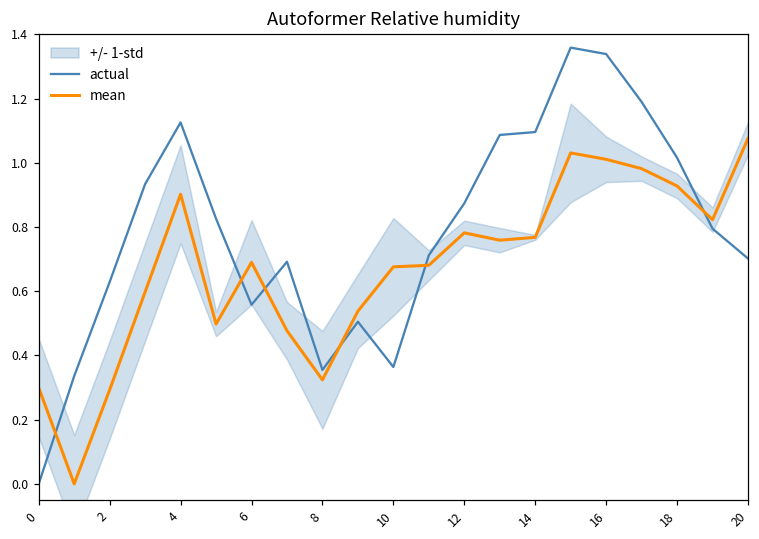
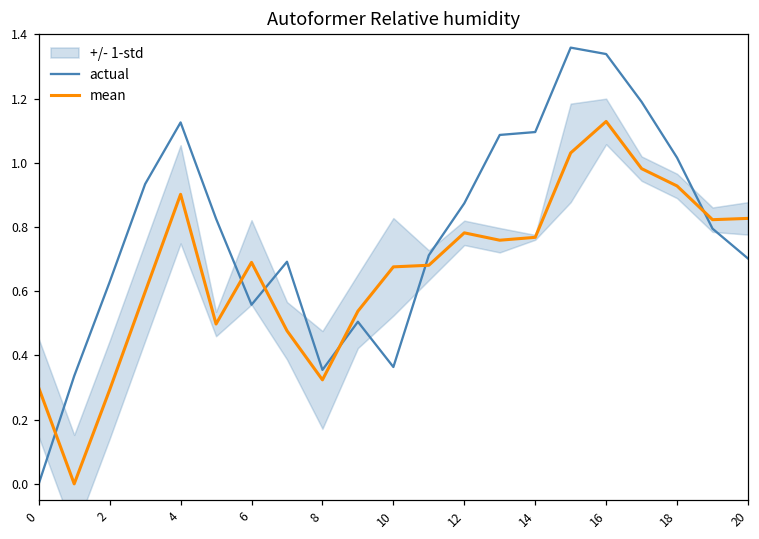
mean, 16: 1.01 -> 1.13
mean, 20: 1.08 -> 0.83
